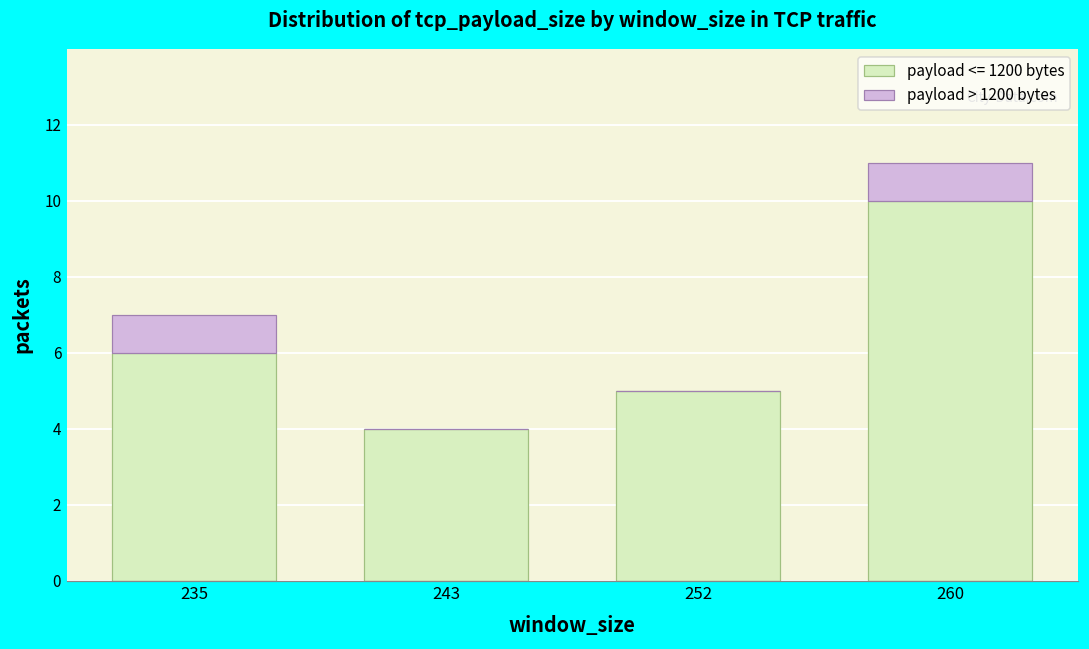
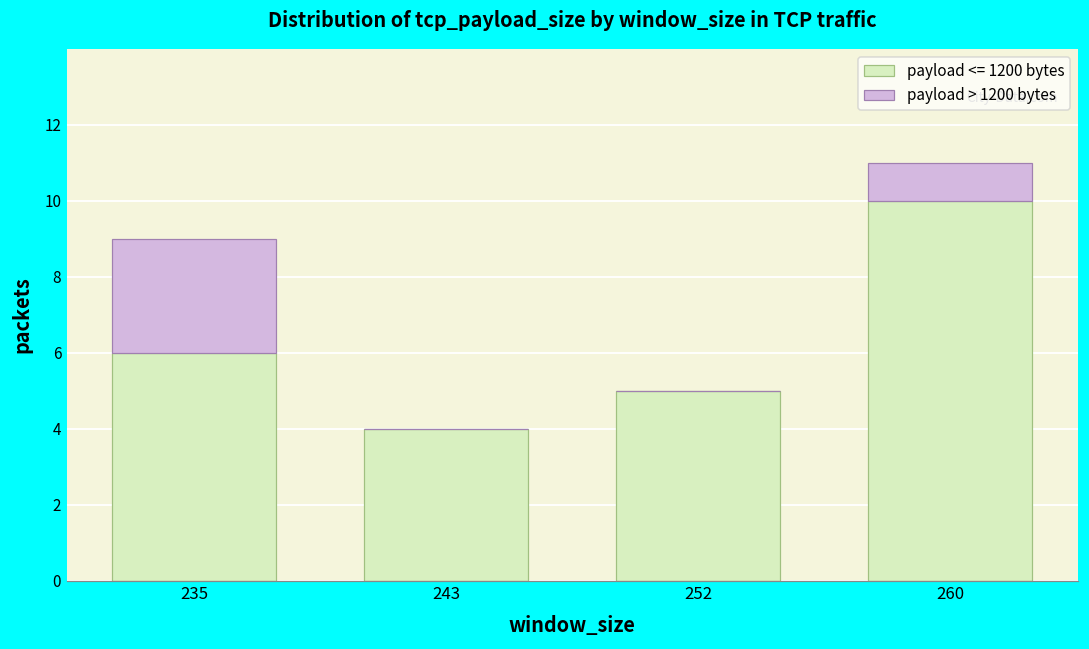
payload > 1200 bytes, 235: 1 -> 3
